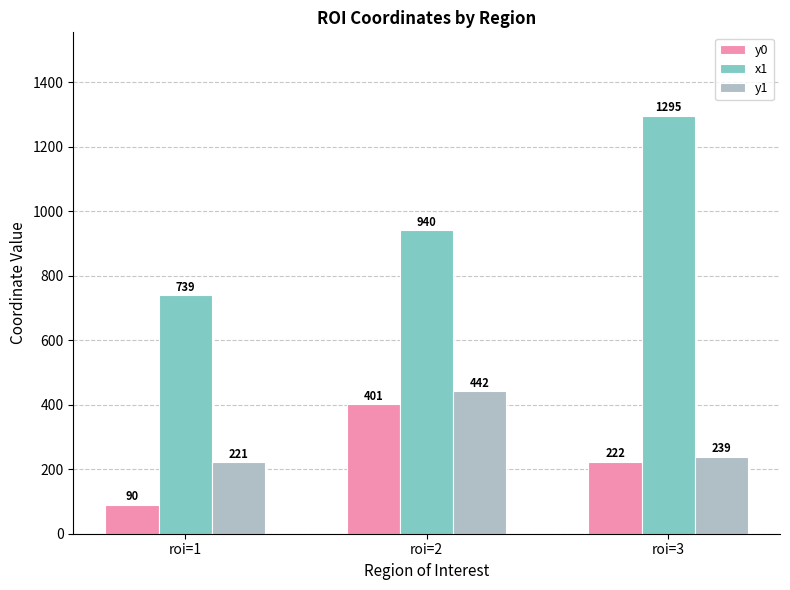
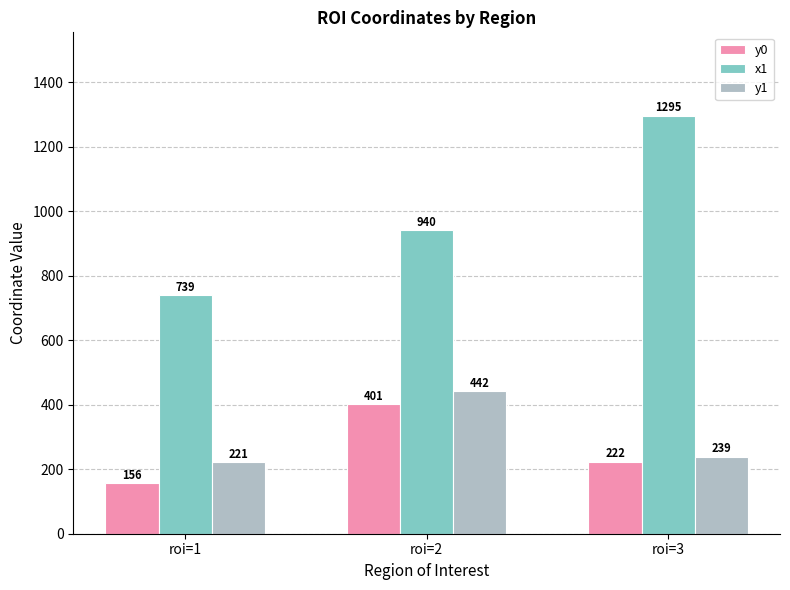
y0, roi=1: 90 -> 156
